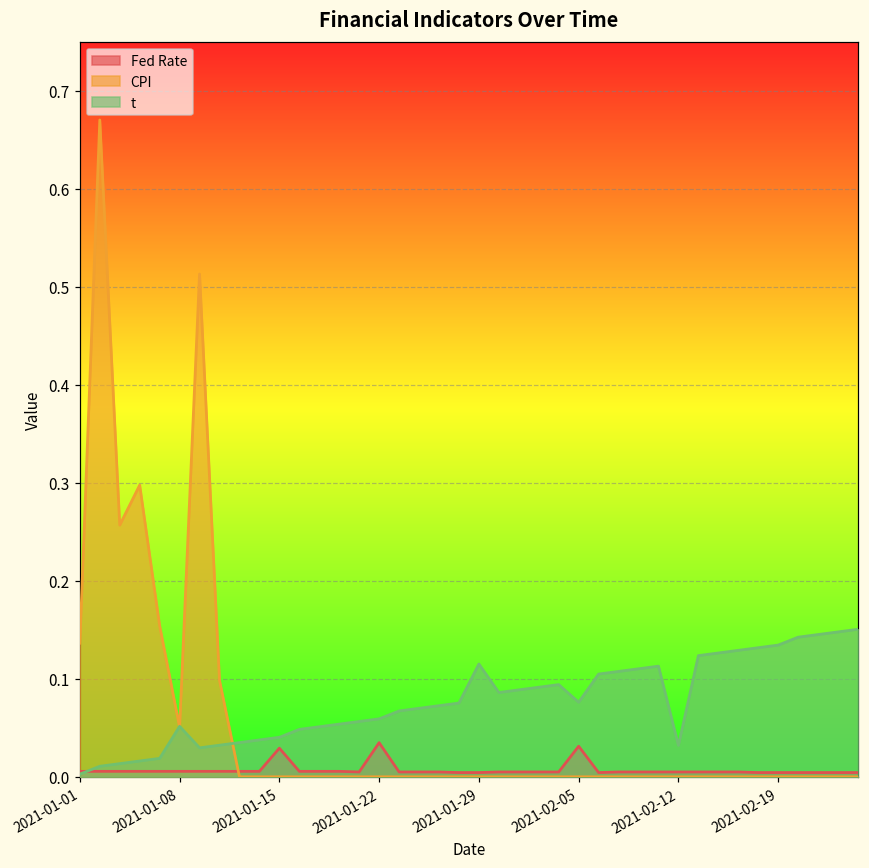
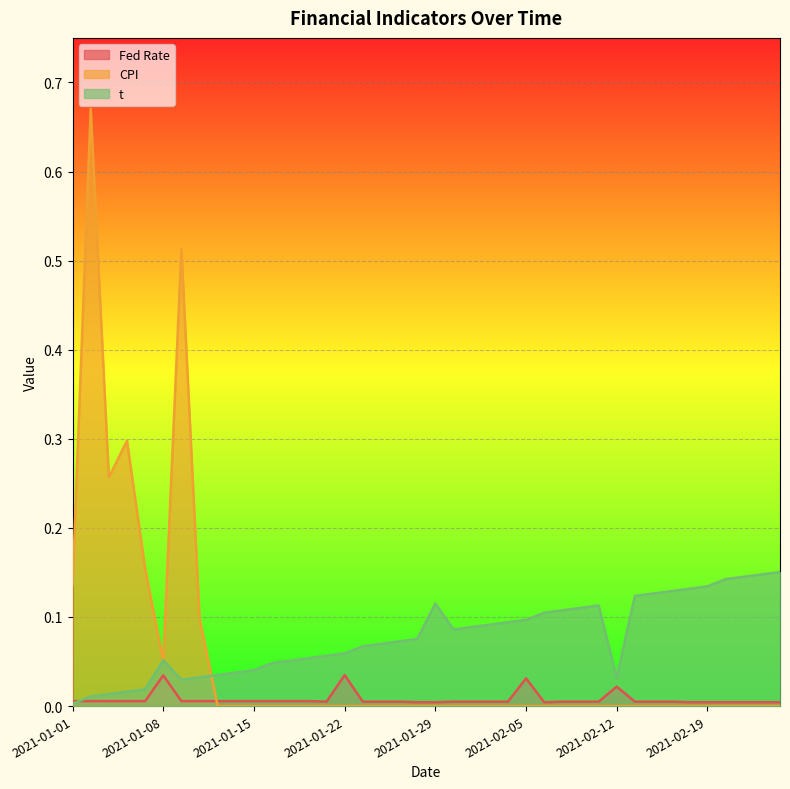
Fed Rate, 2021-01-08: 0.01 -> 0.03
Fed Rate, 2021-01-15: 0.03 -> 0.01
t, 2021-02-05: 0.08 -> 0.10
Fed Rate, 2021-02-12: 0.00 -> 0.02
